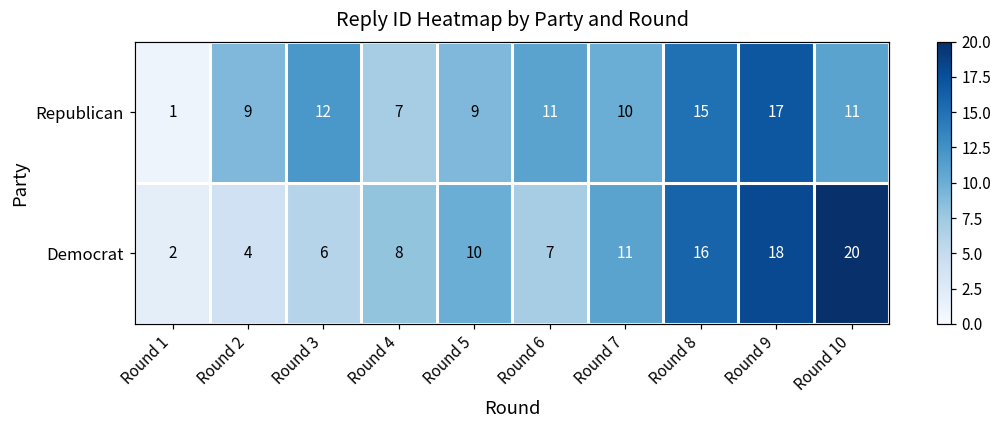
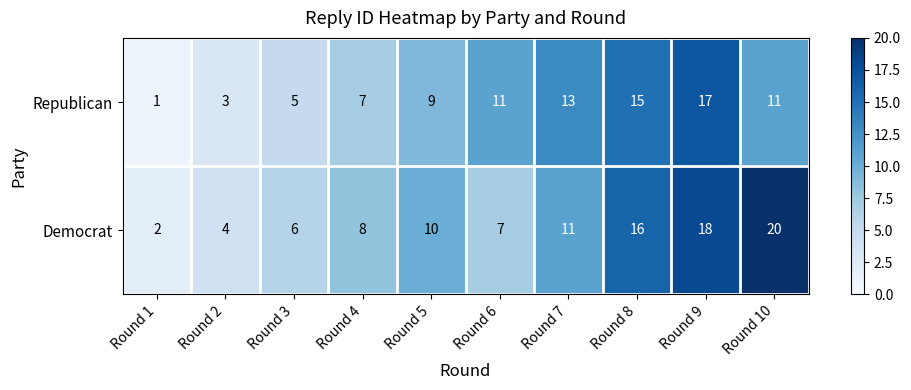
Republican, Round 2: 9 -> 3
Republican, Round 3: 12 -> 5
Republican, Round 7: 10 -> 13
